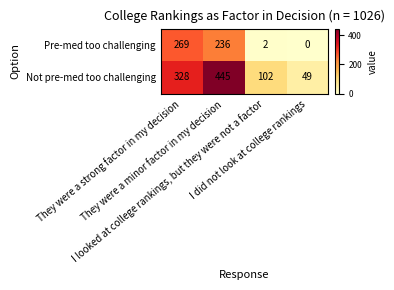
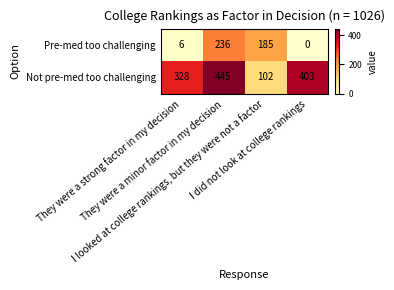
Pre-med too challenging, They were a strong factor in my decision: 269 -> 6
Pre-med too challenging, I looked at college rankings, but they were not a factor: 2 -> 185
Not pre-med too challenging, I did not look at college rankings: 49 -> 403
